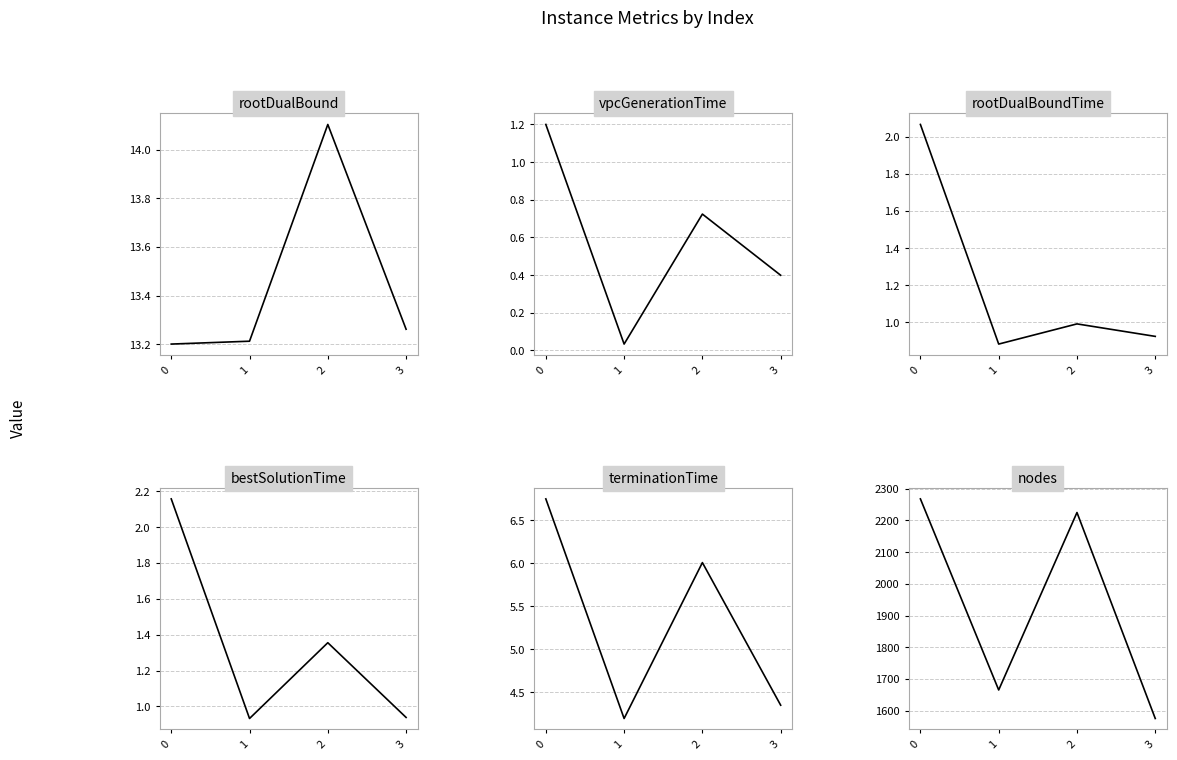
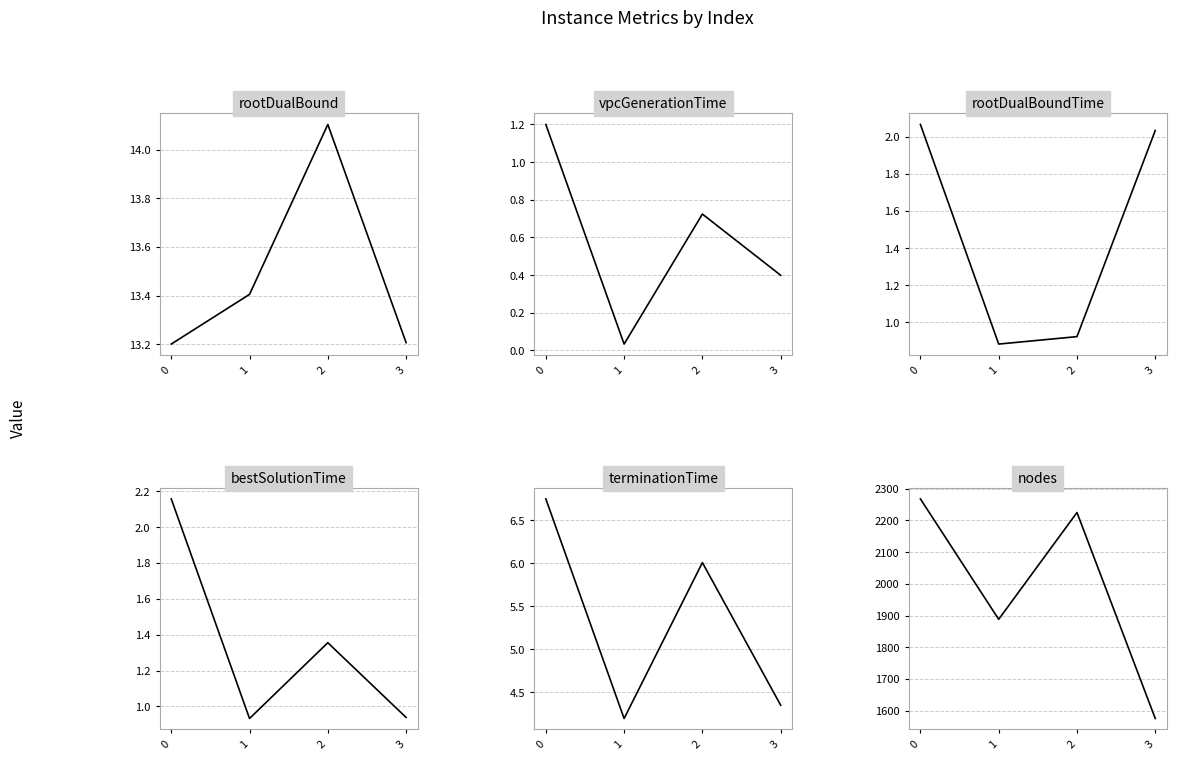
rootDualBound, 1: 13.21 -> 13.40
rootDualBound, 3: 13.26 -> 13.21
rootDualBoundTime, 2: 0.99 -> 0.92
rootDualBoundTime, 3: 0.92 -> 2.03
nodes, 1: 1670 -> 1890
